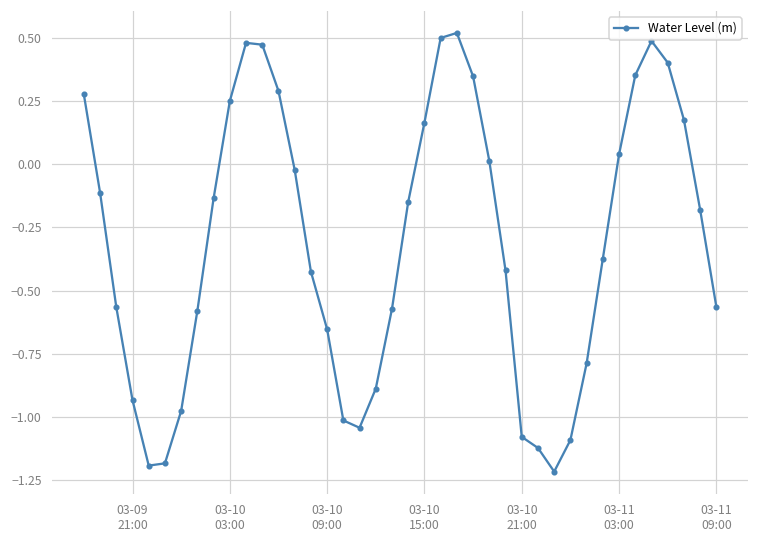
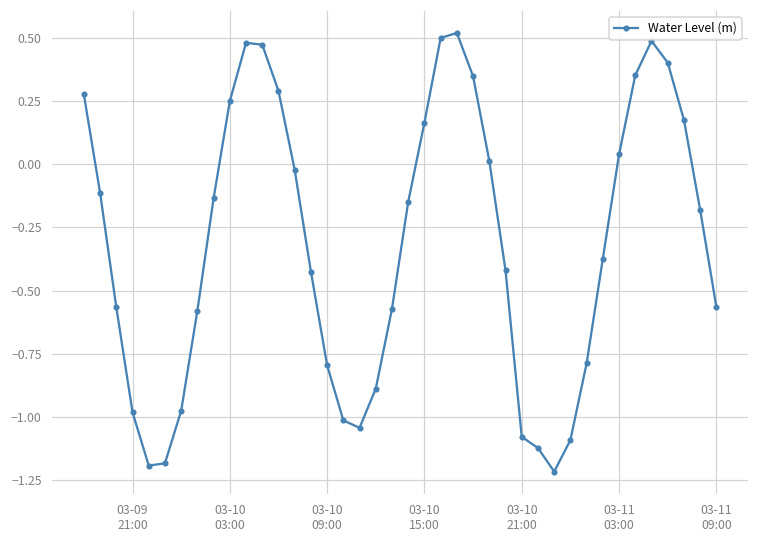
03-09 21:00: -0.93 -> -0.98
03-10 09:00: -0.65 -> -0.80
